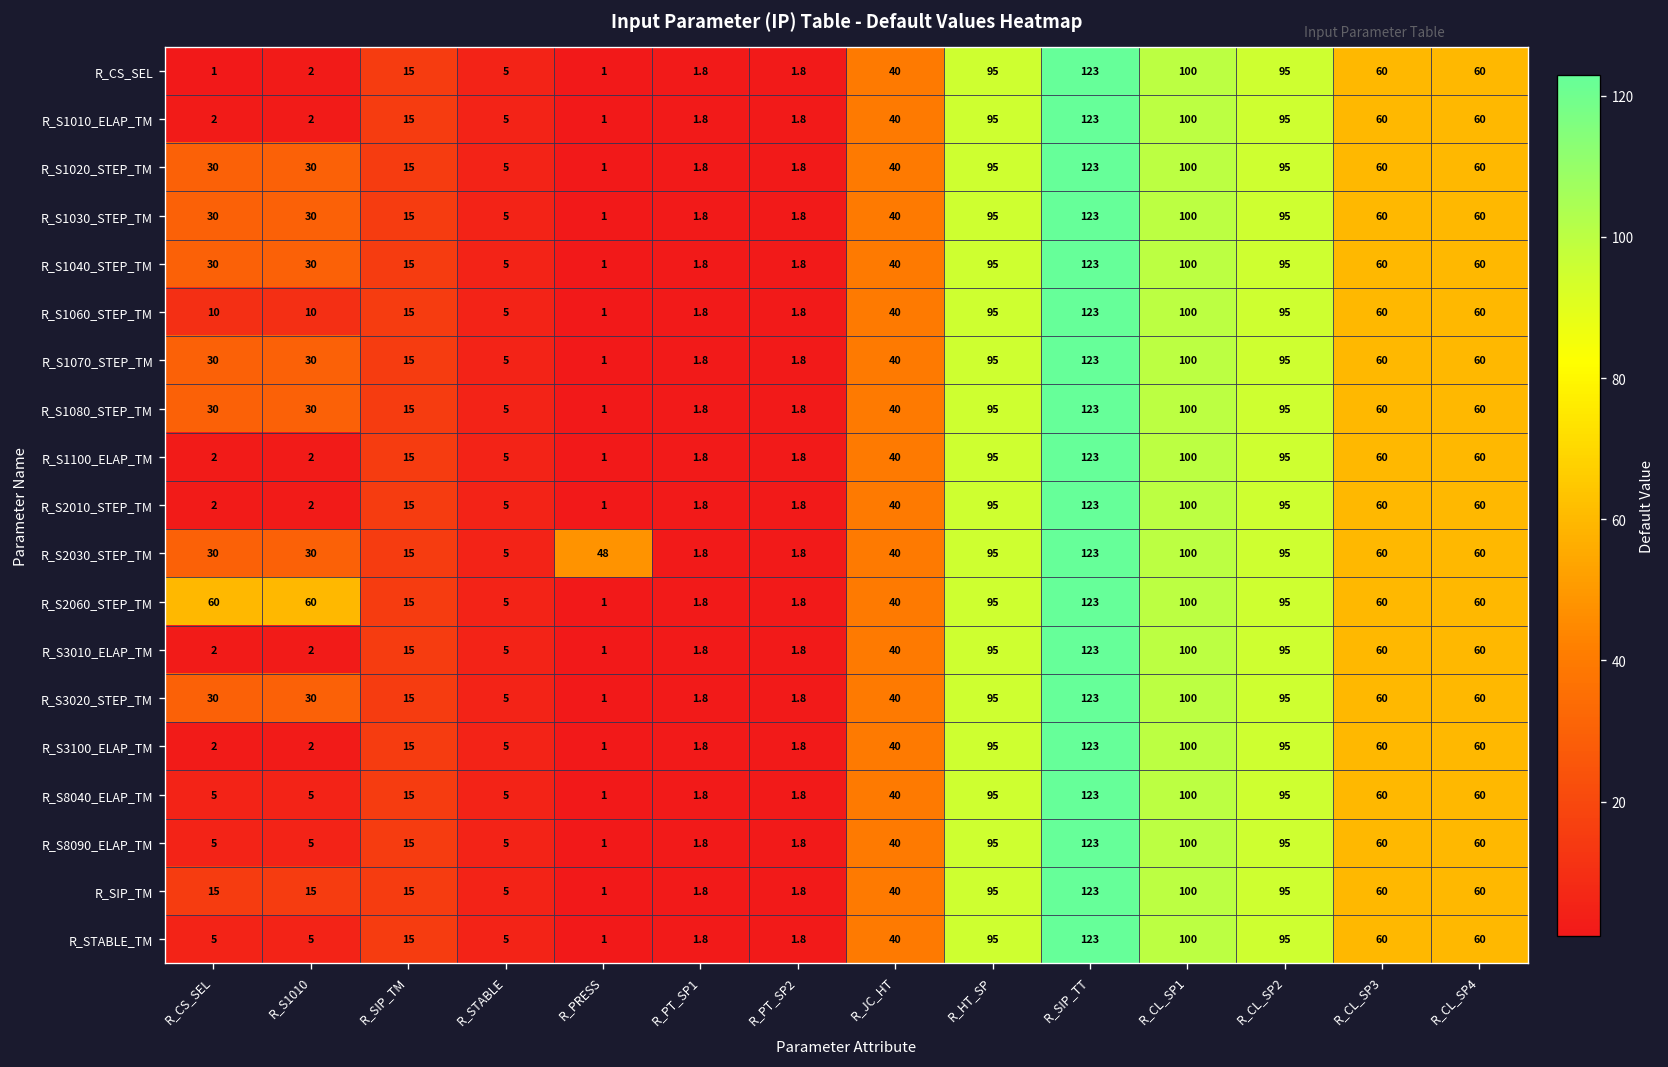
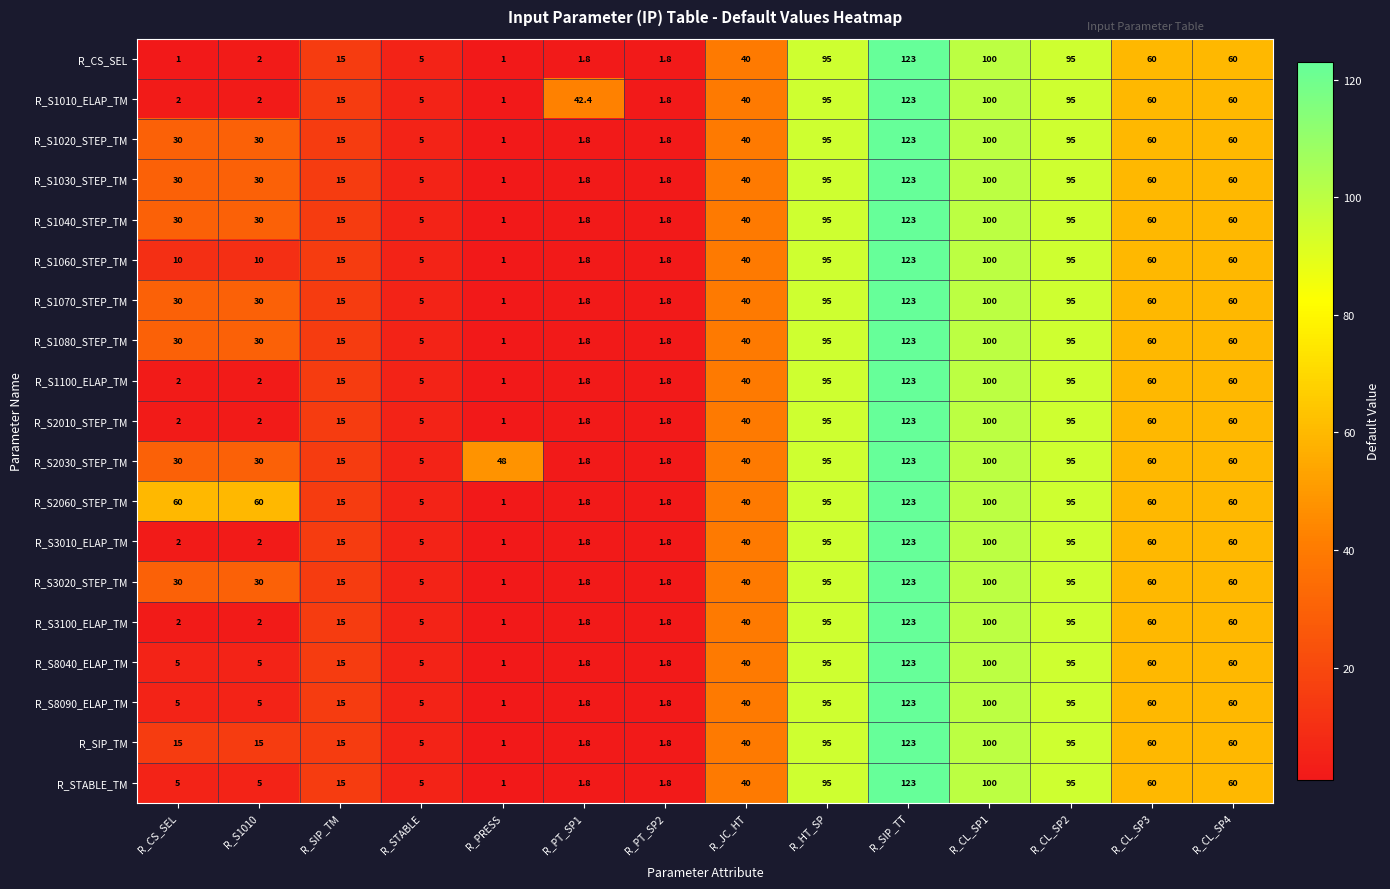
R_S1010_ELAP_TM, R_PT_SP1: 1.8 -> 42.4
